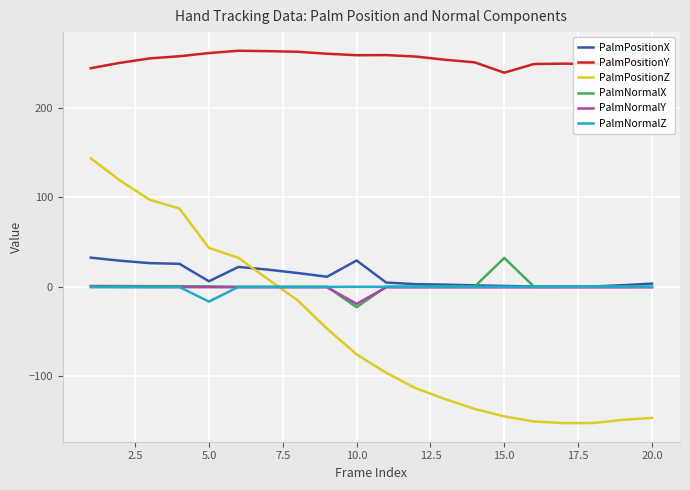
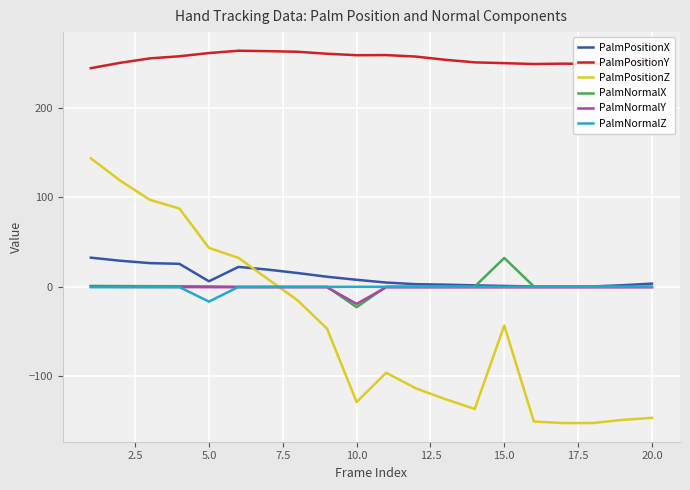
PalmPositionX, 10.0: 30 -> 10
PalmPositionZ, 10.0: -80 -> -130
PalmPositionY, 15.0: 240 -> 250
PalmPositionZ, 15.0: -150 -> -40
